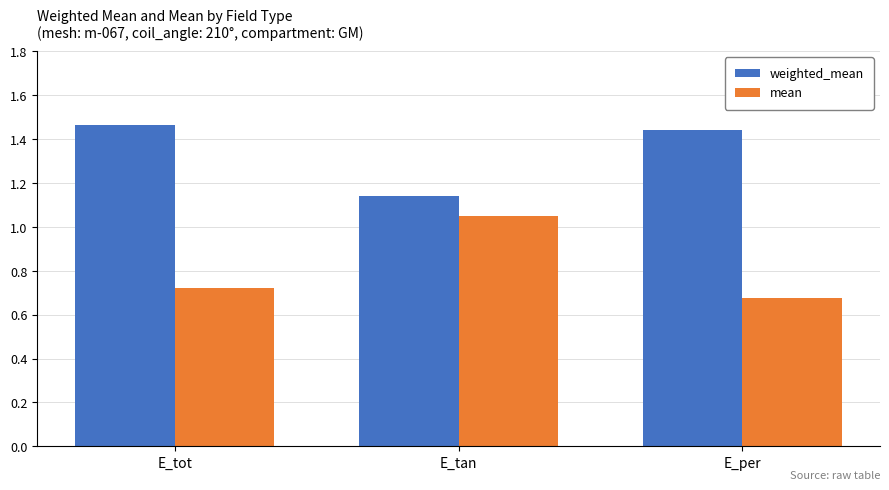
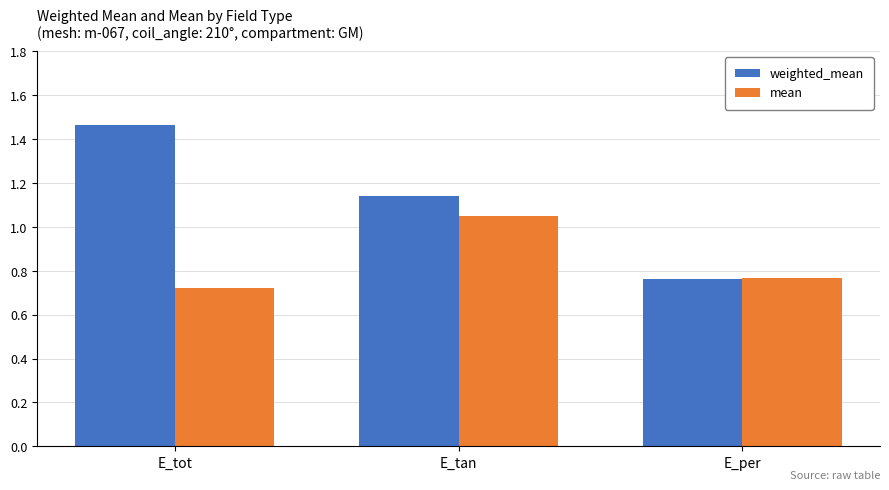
weighted_mean, E_per: 1.44 -> 0.76
mean, E_per: 0.68 -> 0.77
